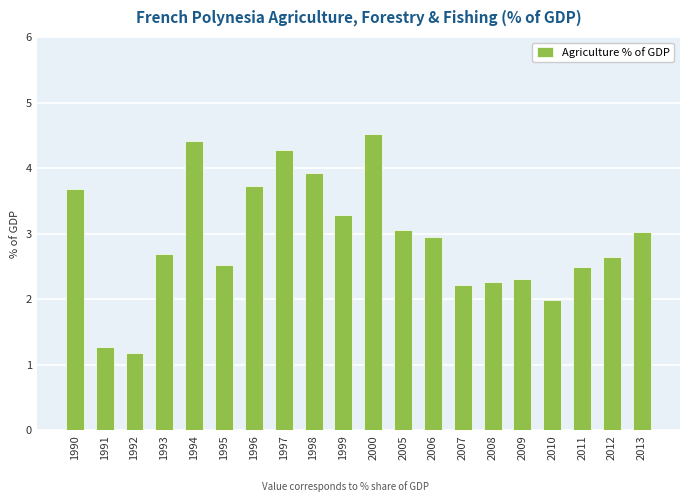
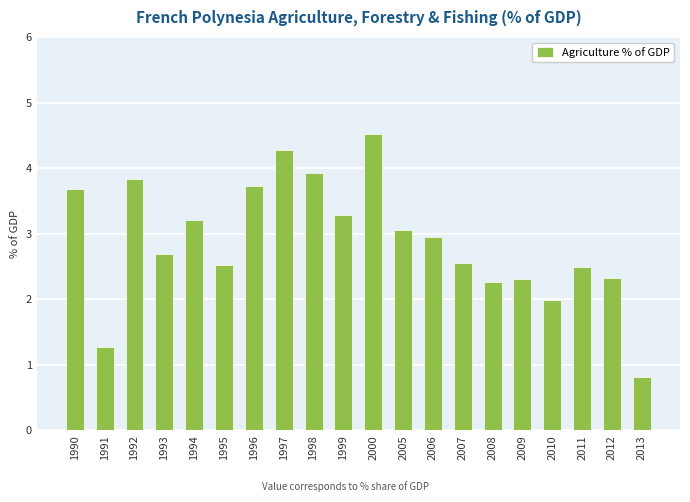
1992: 1.2 -> 3.8
1994: 4.4 -> 3.2
2007: 2.2 -> 2.6
2012: 2.6 -> 2.3
2013: 3.0 -> 0.8
